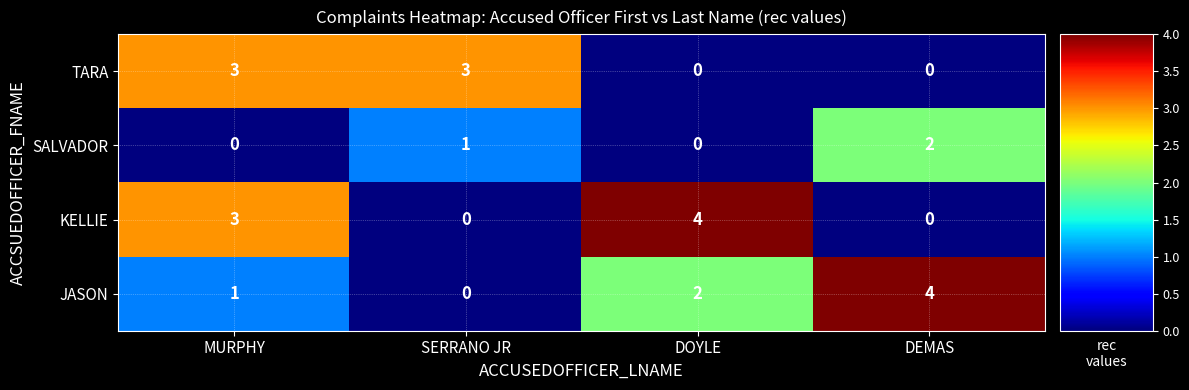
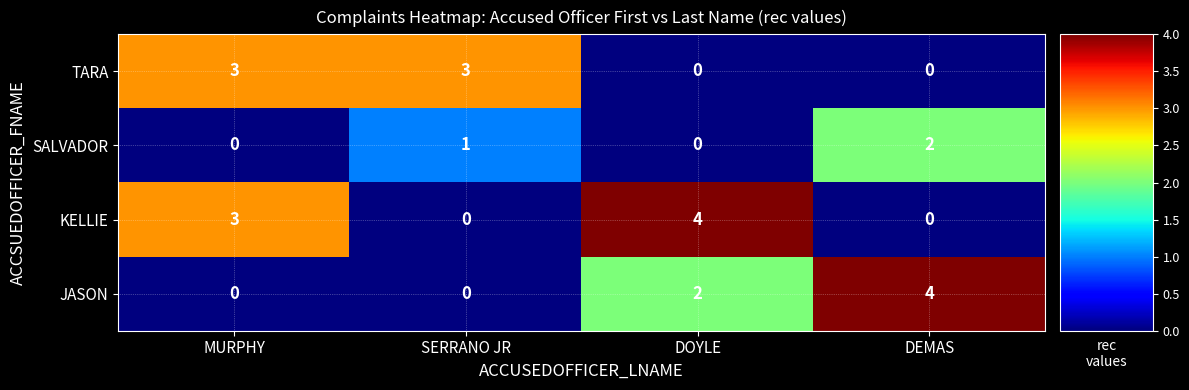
JASON, MURPHY: 1 -> 0
